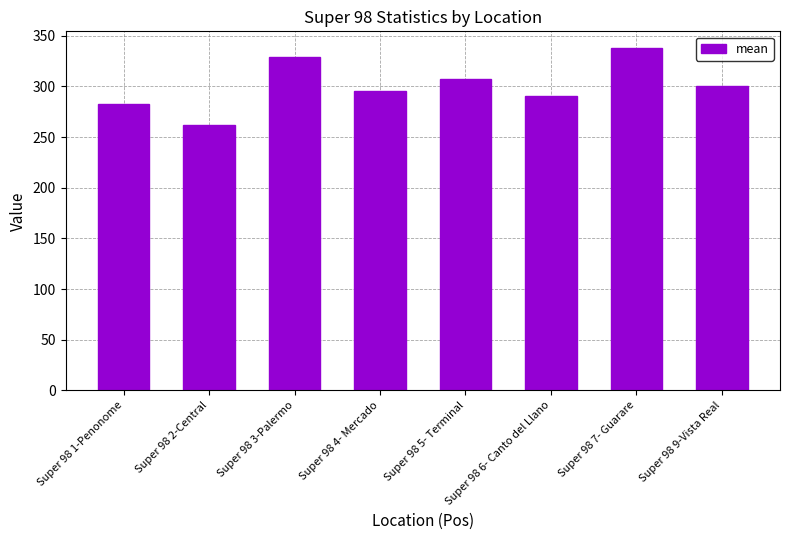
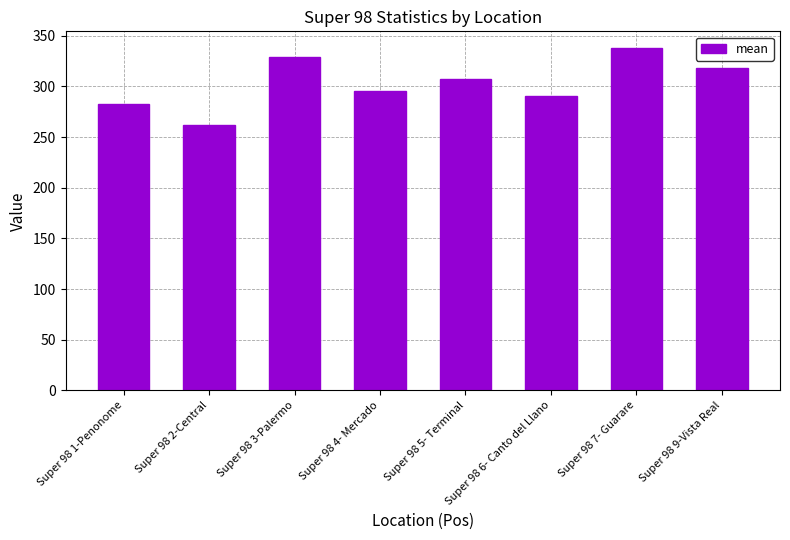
Super 98 9-Vista Real: 301 -> 318
